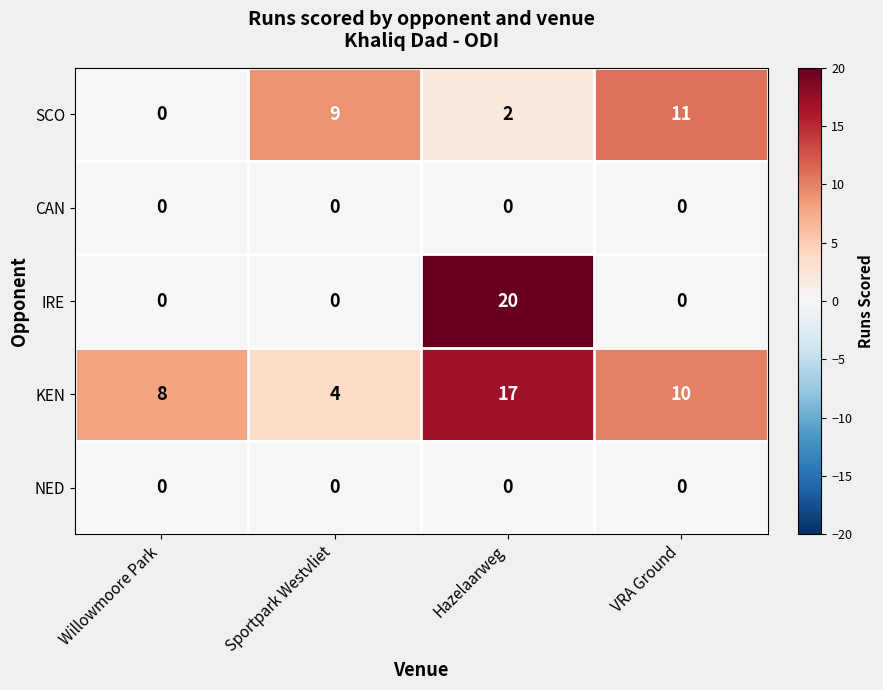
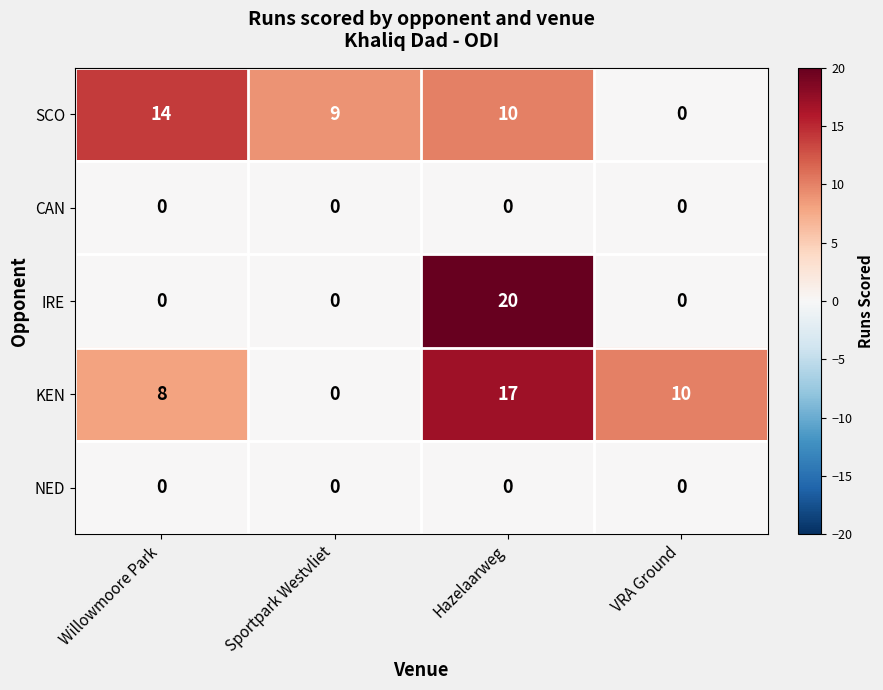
SCO, Willowmoore Park: 0 -> 14
SCO, Hazelaarweg: 2 -> 10
SCO, VRA Ground: 11 -> 0
KEN, Sportpark Westvliet: 4 -> 0
